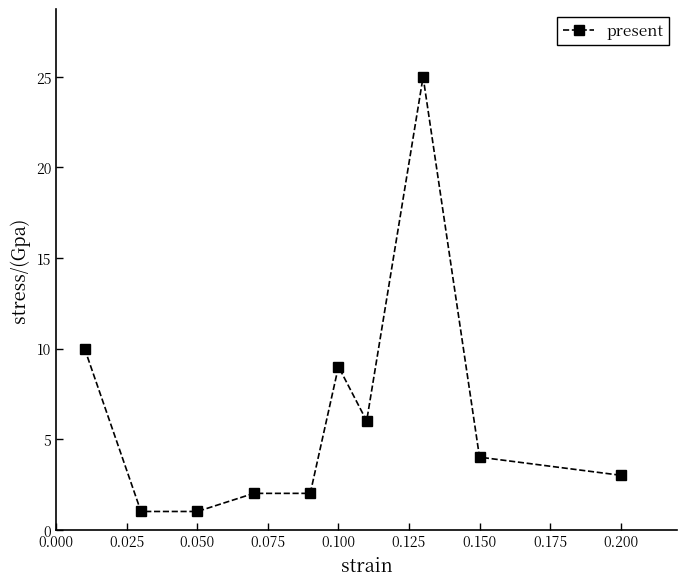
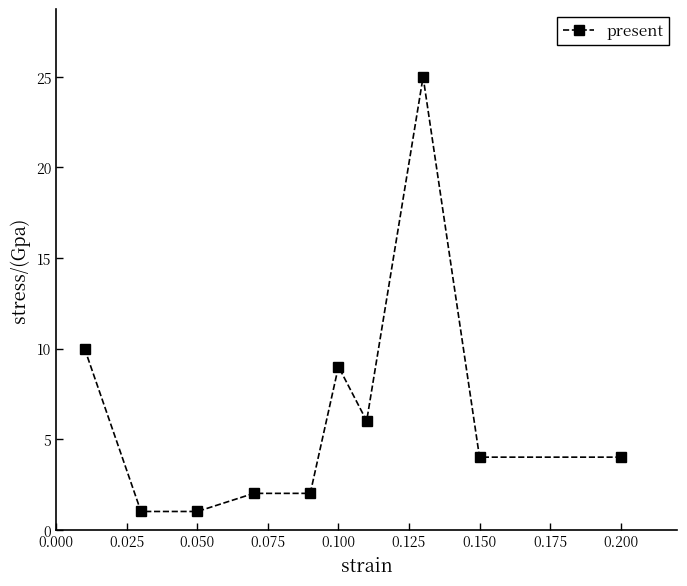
0.200: 3 -> 4
